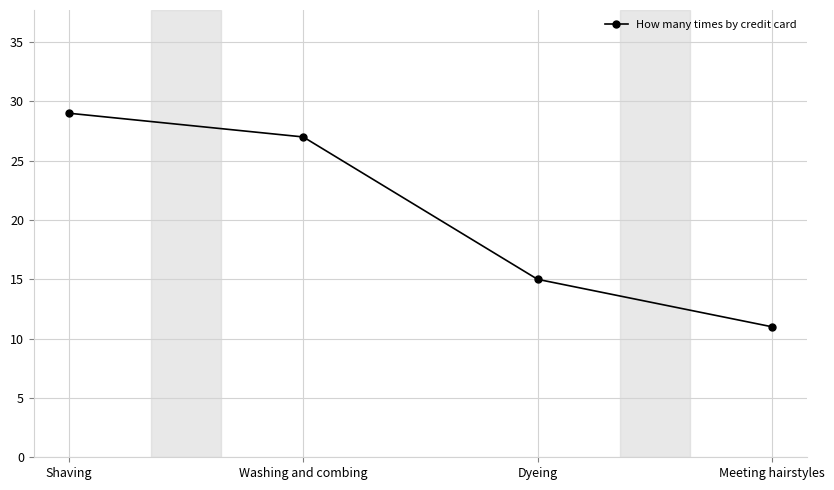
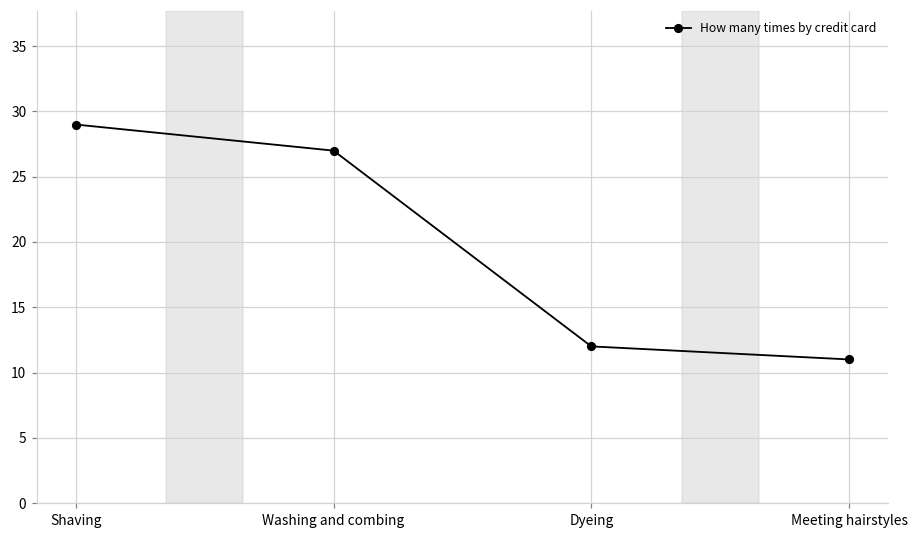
Dyeing: 15 -> 12
